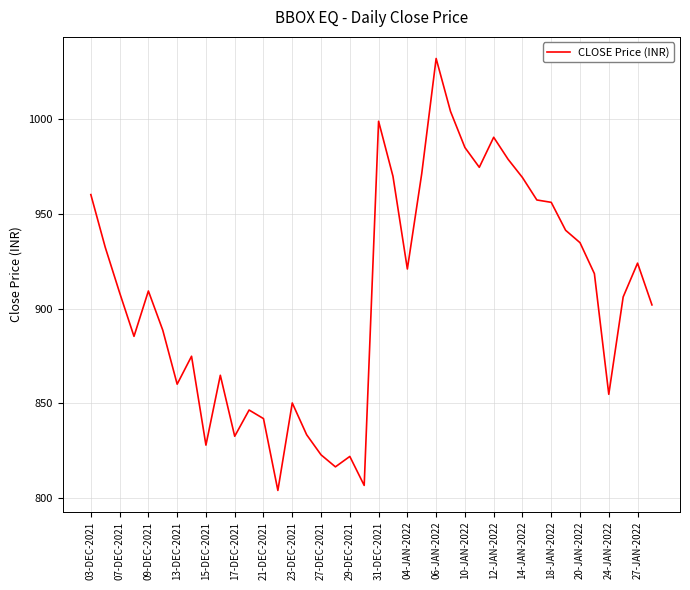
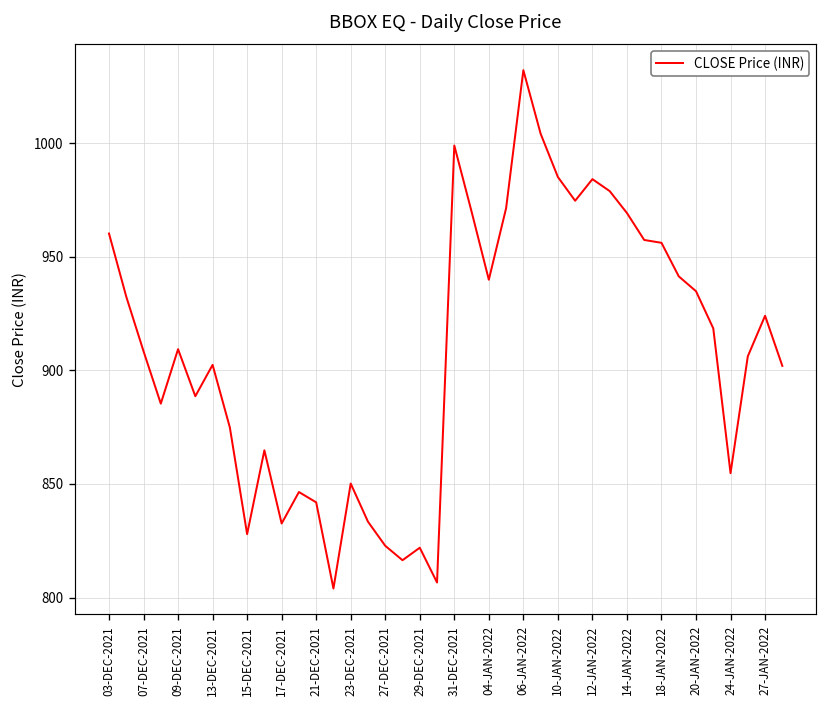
13-DEC-2021: 860 -> 902
04-JAN-2022: 921 -> 940
12-JAN-2022: 990 -> 984
